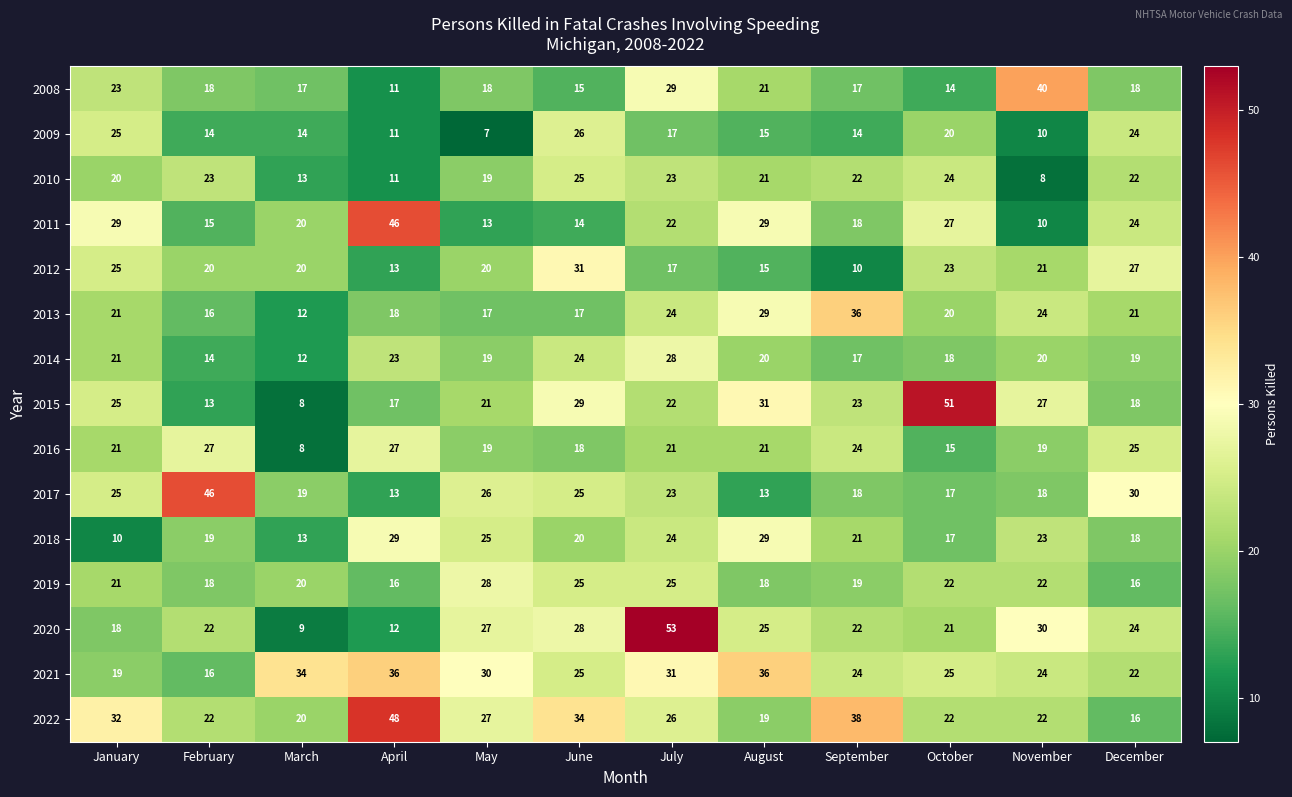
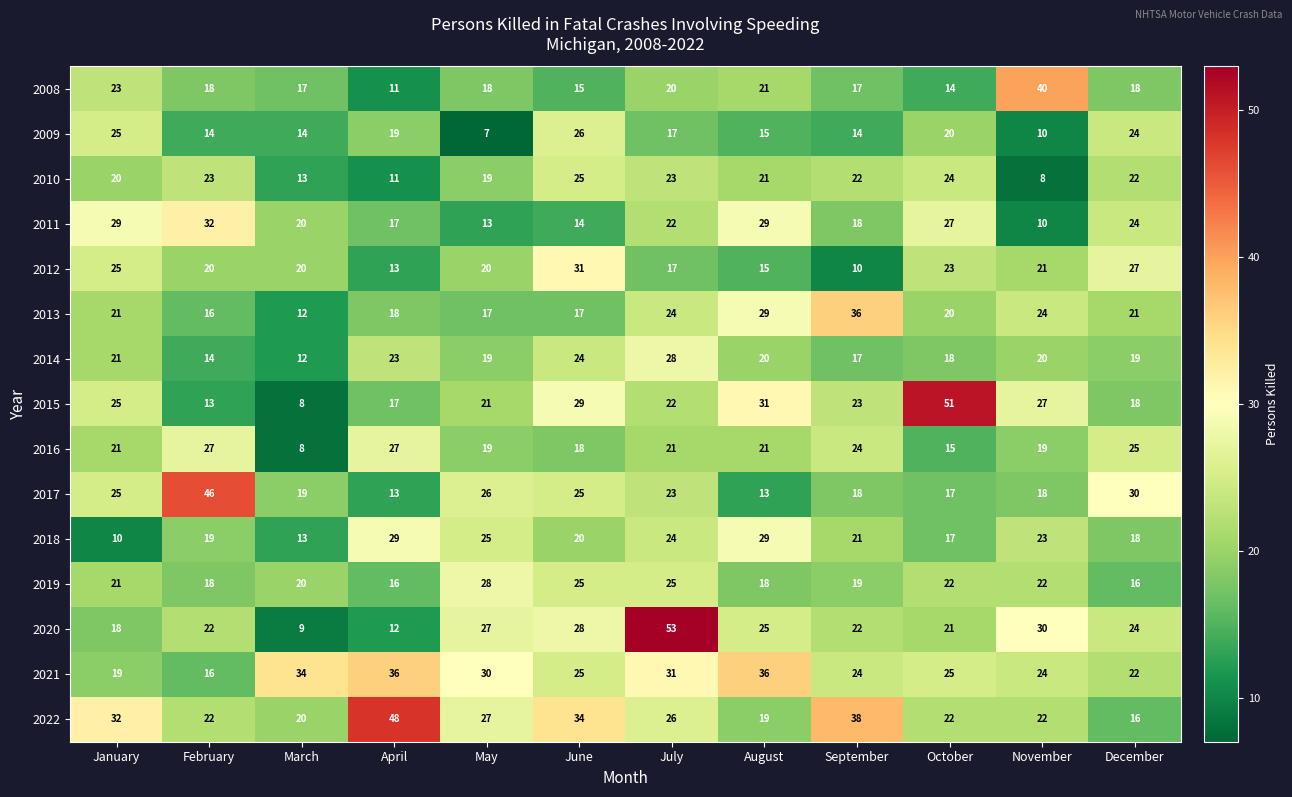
2008, July: 29 -> 20
2009, April: 11 -> 19
2011, February: 15 -> 32
2011, April: 46 -> 17
